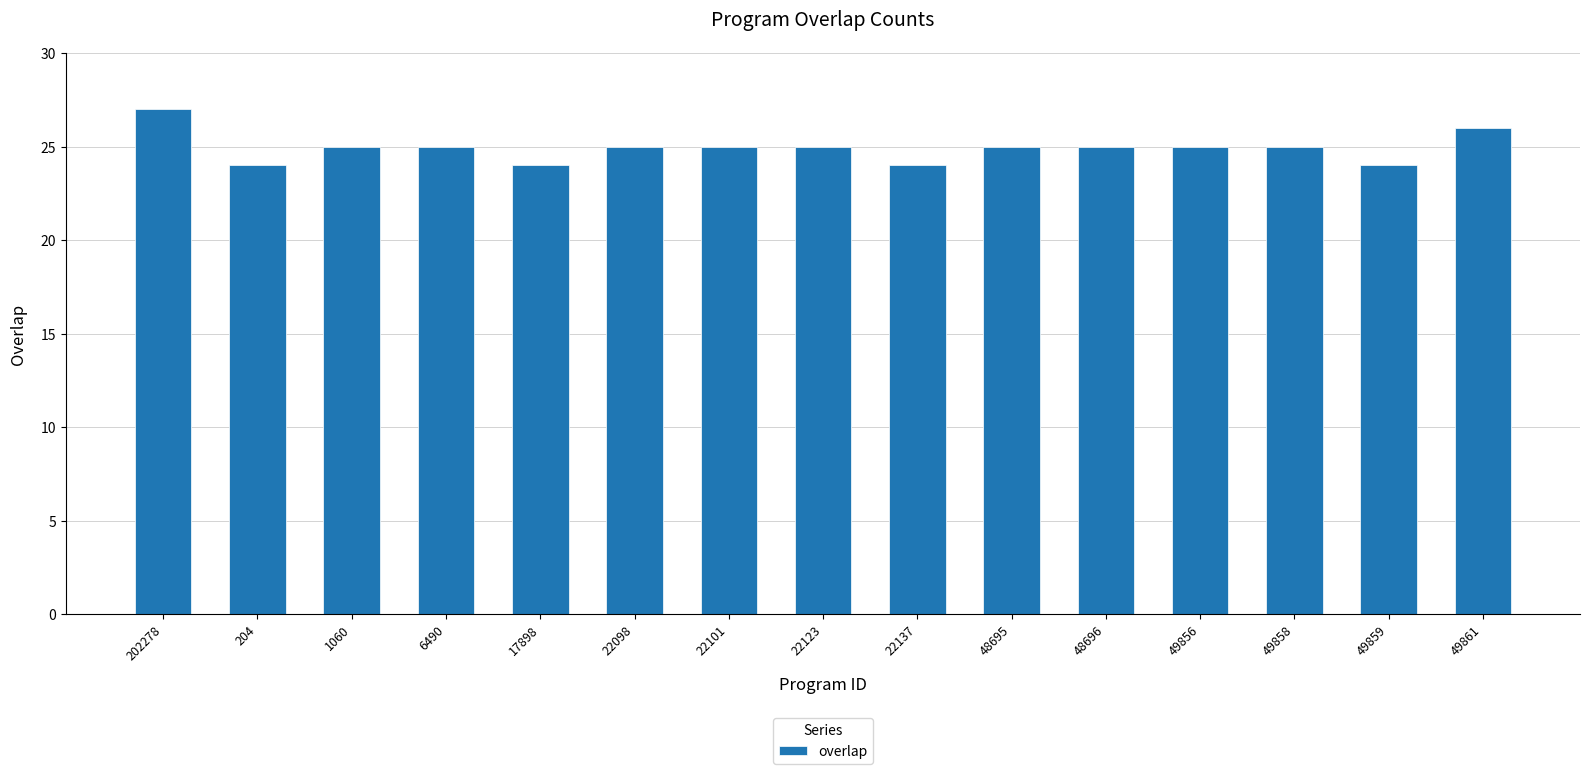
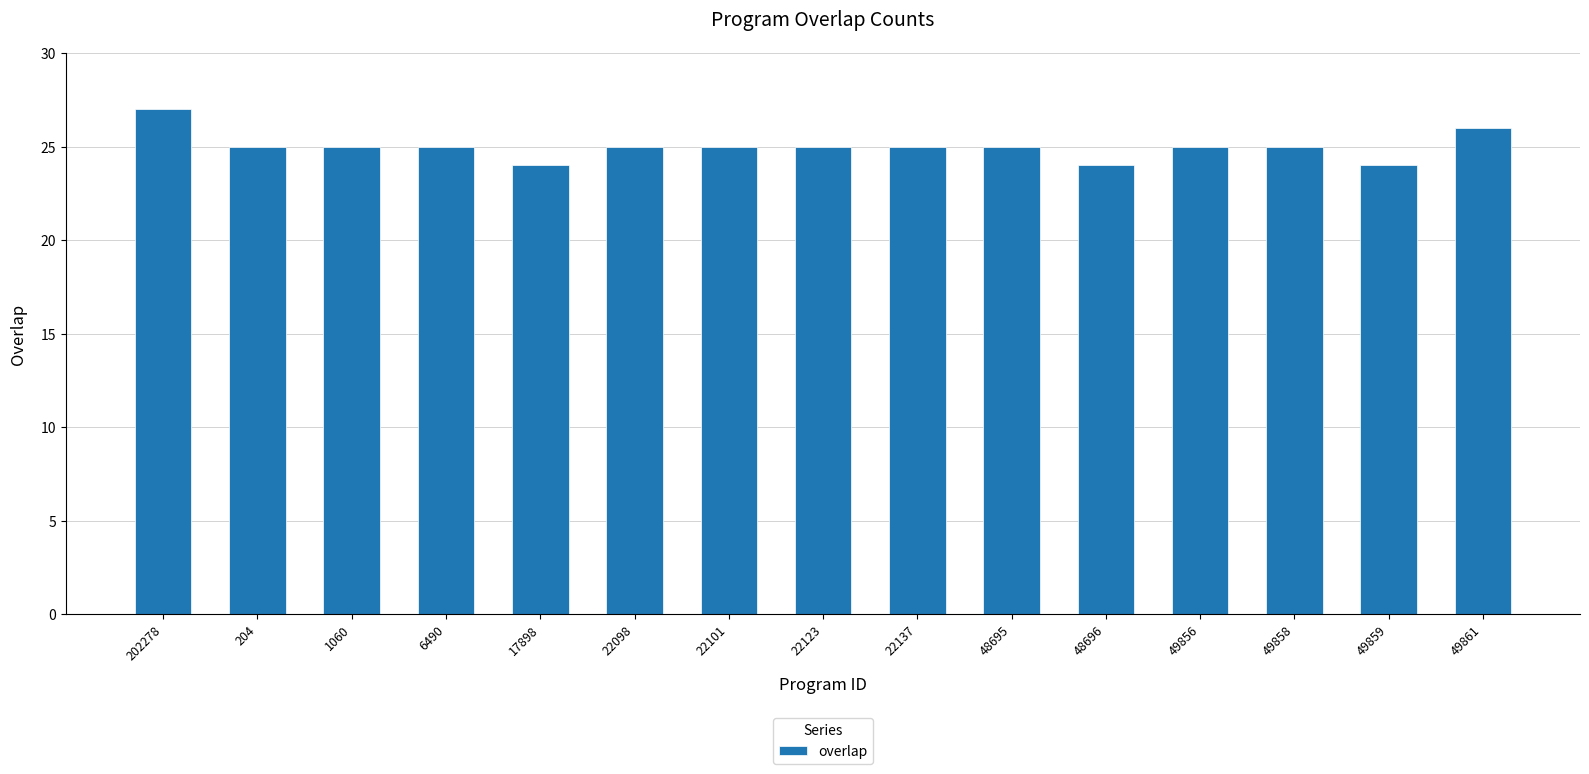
204: 24 -> 25
22137: 24 -> 25
48696: 25 -> 24
